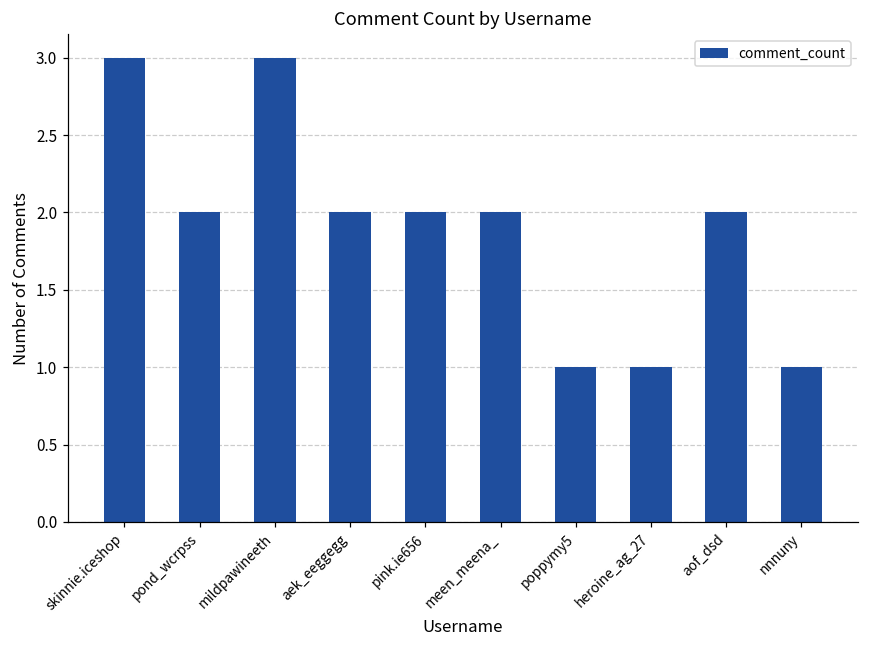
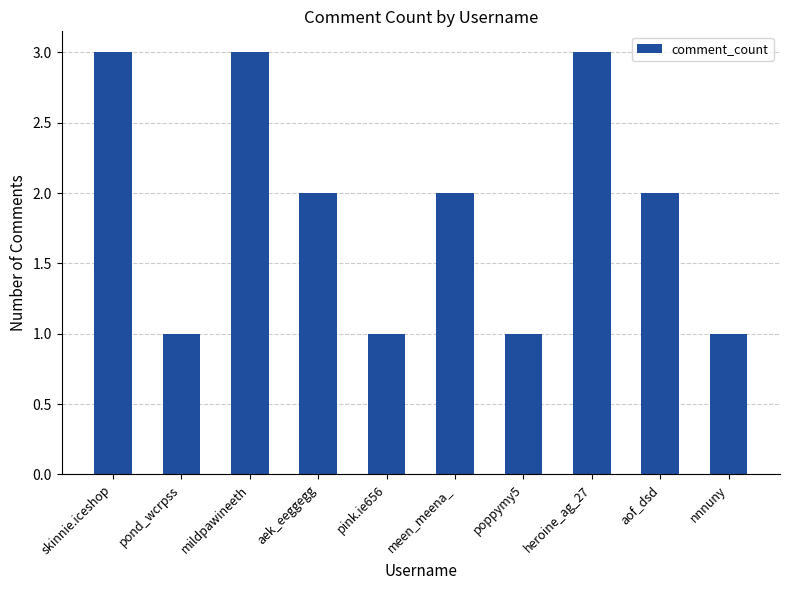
pond_wcrpss: 2 -> 1
pink.ie656: 2 -> 1
heroine_ag_27: 1 -> 3
